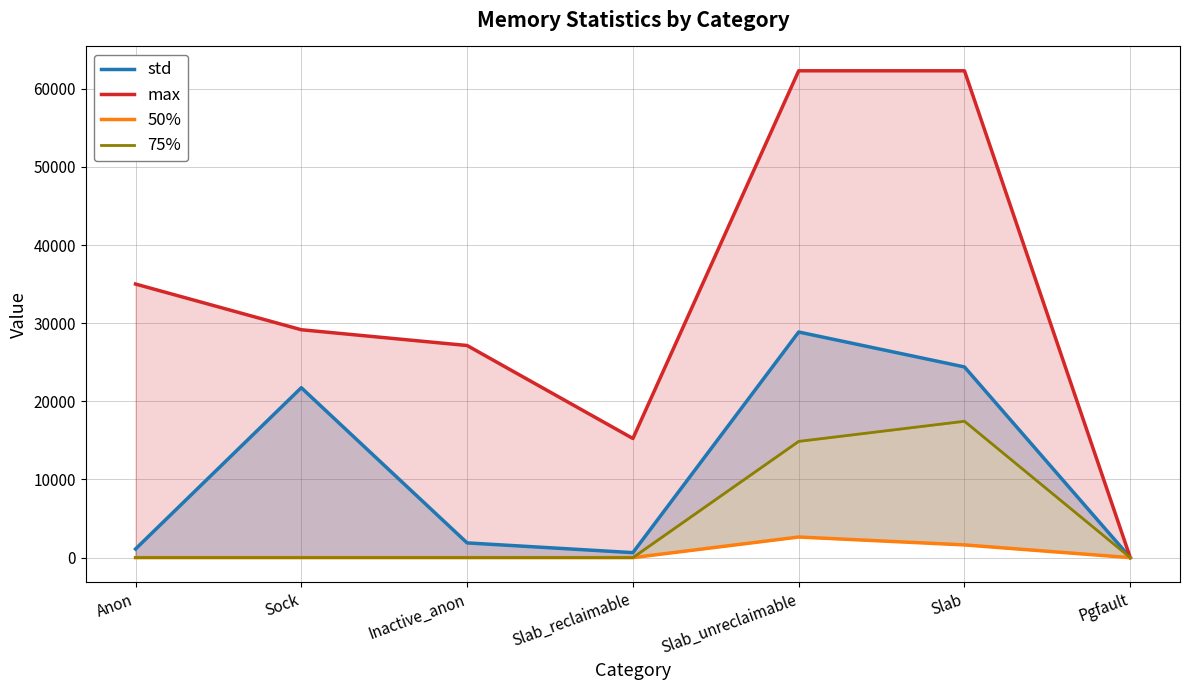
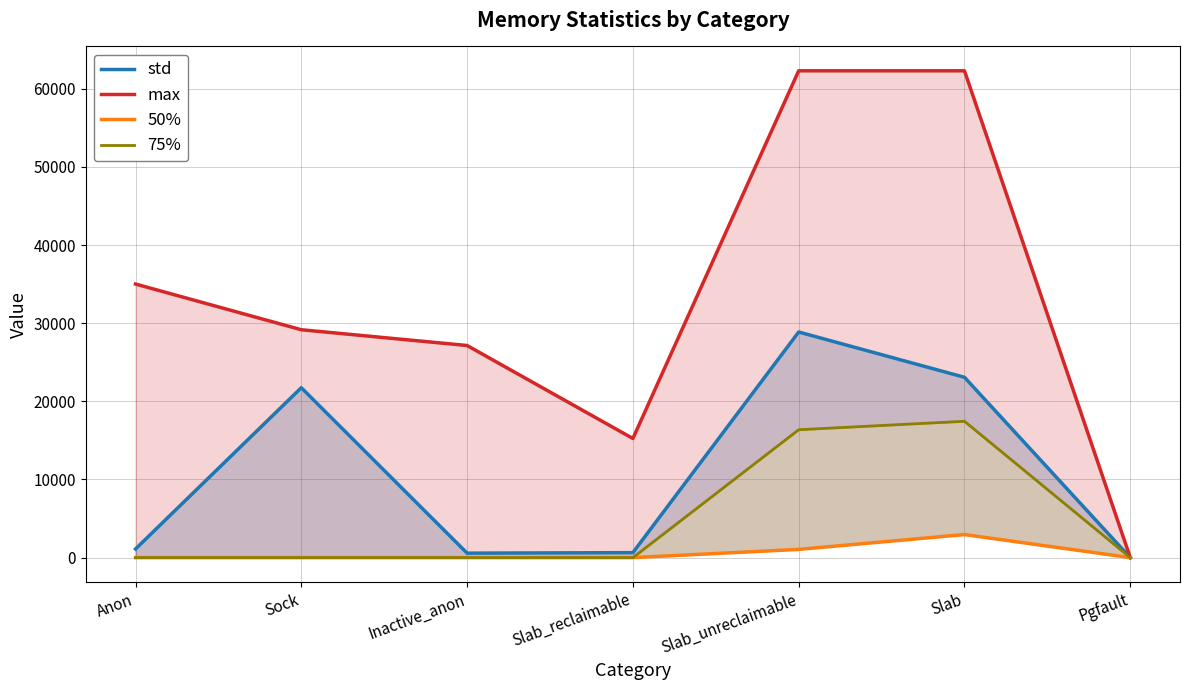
std, Inactive_anon: 2000 -> 1000
50%, Slab_unreclaimable: 3000 -> 1000
75%, Slab_unreclaimable: 15000 -> 16000
std, Slab: 24000 -> 23000
50%, Slab: 2000 -> 3000
